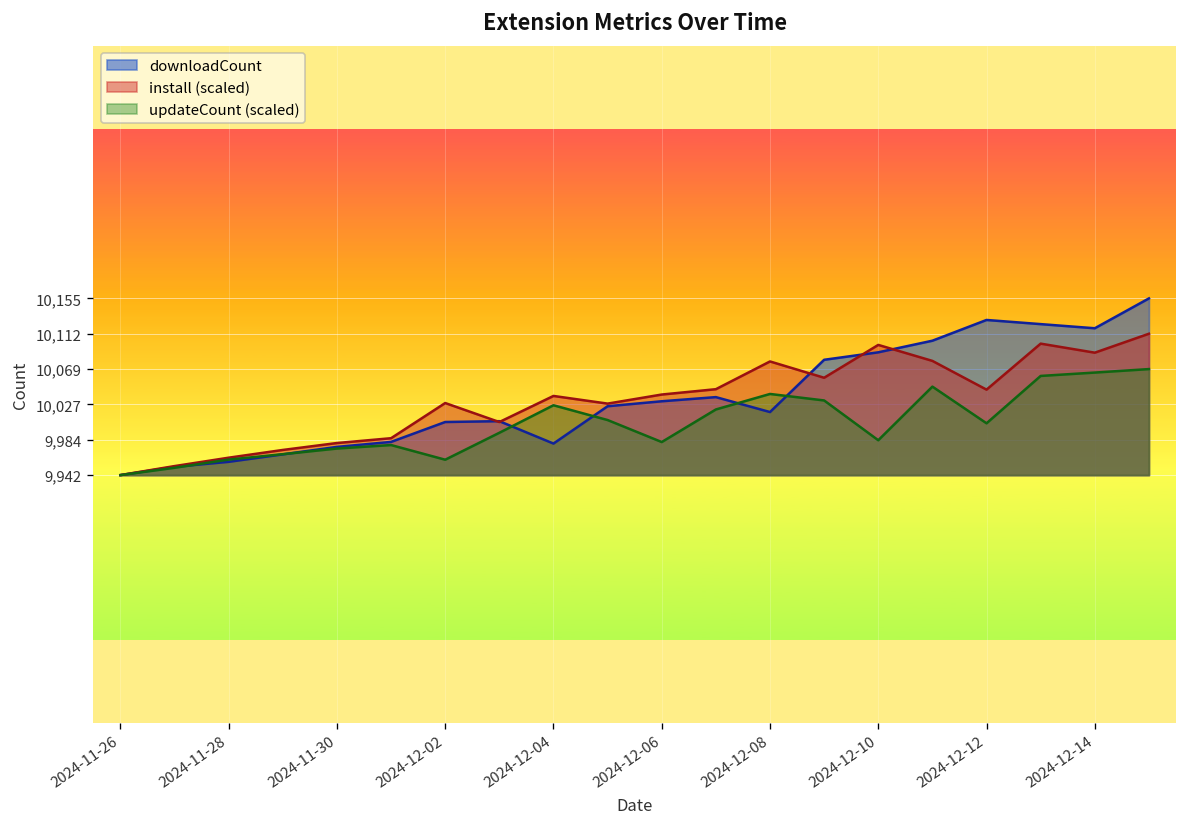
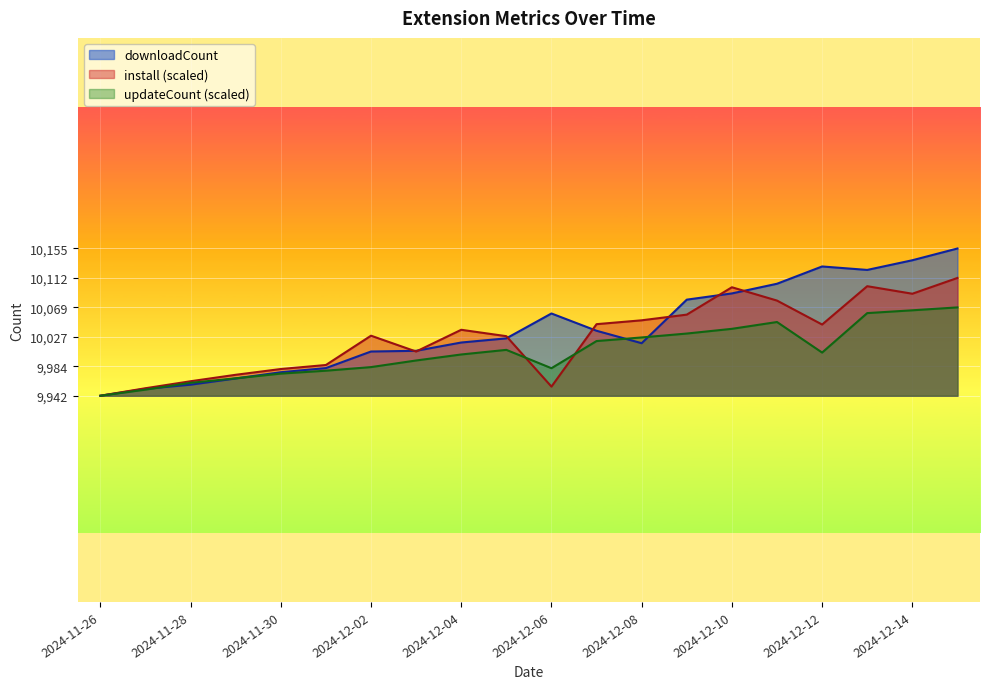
updateCount (scaled), 2024-12-02: 9,960 -> 9,980
downloadCount, 2024-12-04: 9,980 -> 10,020
updateCount (scaled), 2024-12-04: 10,030 -> 10,000
downloadCount, 2024-12-06: 10,030 -> 10,060
install (scaled), 2024-12-06: 10,040 -> 9,960
install (scaled), 2024-12-08: 10,080 -> 10,050
updateCount (scaled), 2024-12-08: 10,040 -> 10,030
updateCount (scaled), 2024-12-10: 9,980 -> 10,040
downloadCount, 2024-12-14: 10,120 -> 10,140
